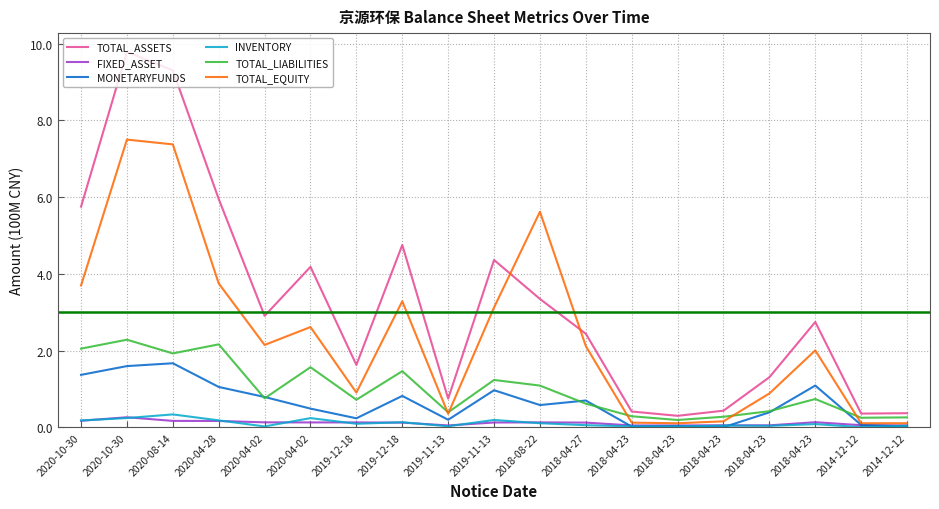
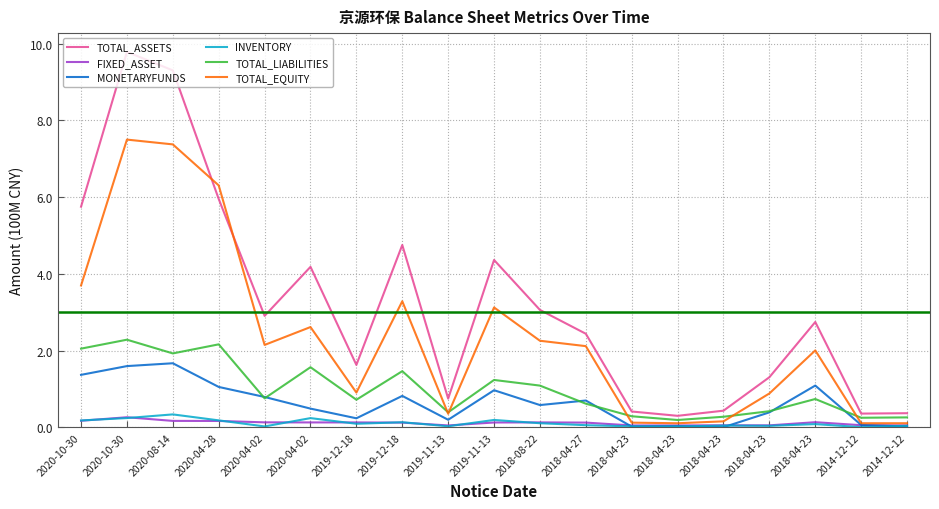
TOTAL_EQUITY, 2020-04-28: 3.8 -> 6.3
TOTAL_ASSETS, 2018-08-22: 3.3 -> 3.1
TOTAL_EQUITY, 2018-08-22: 5.6 -> 2.3
